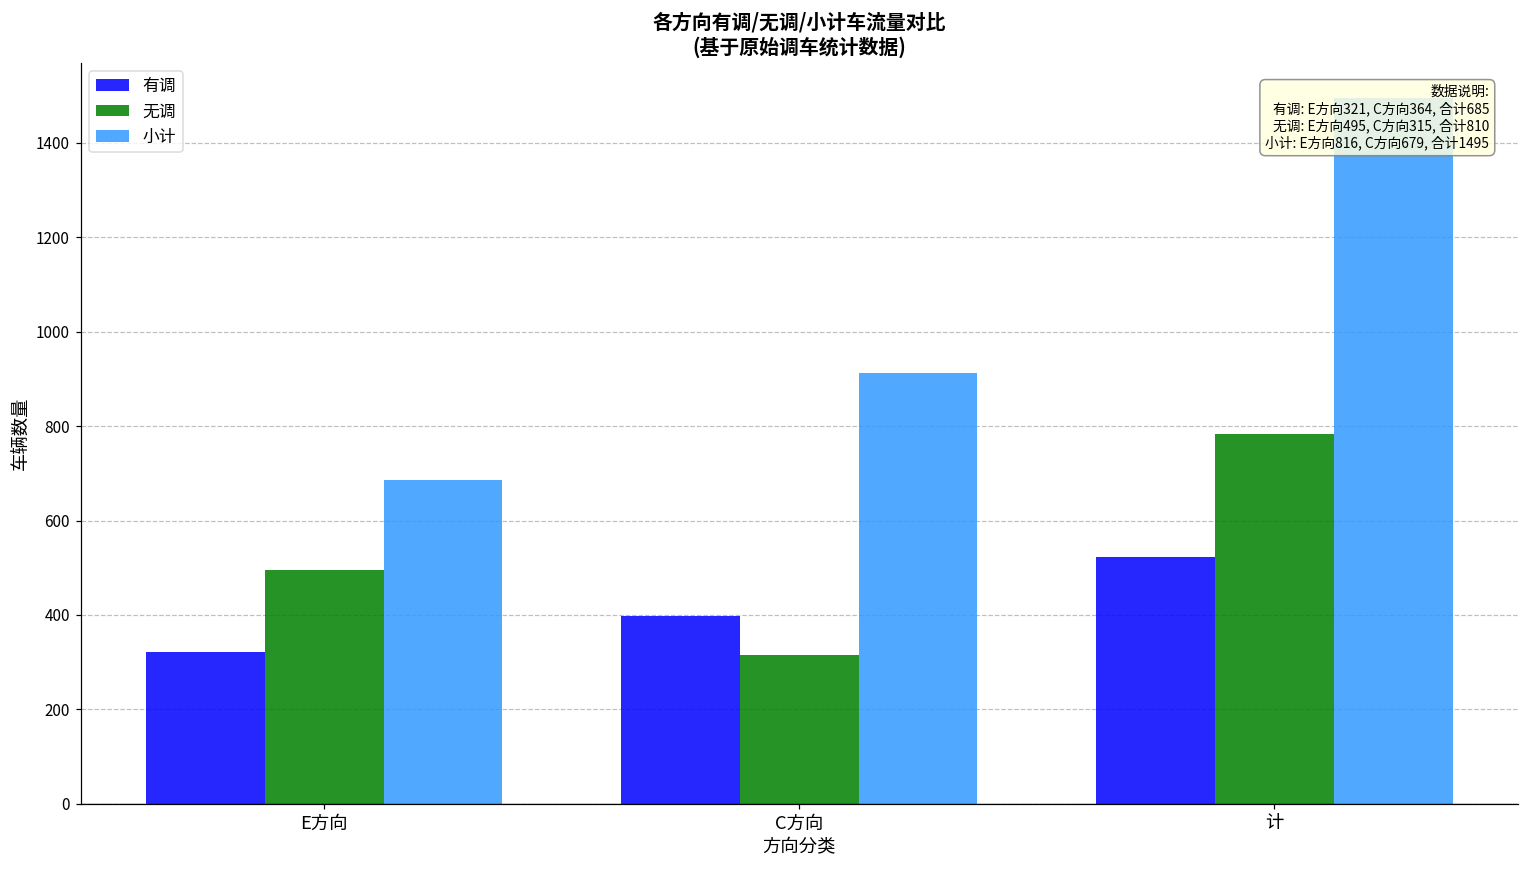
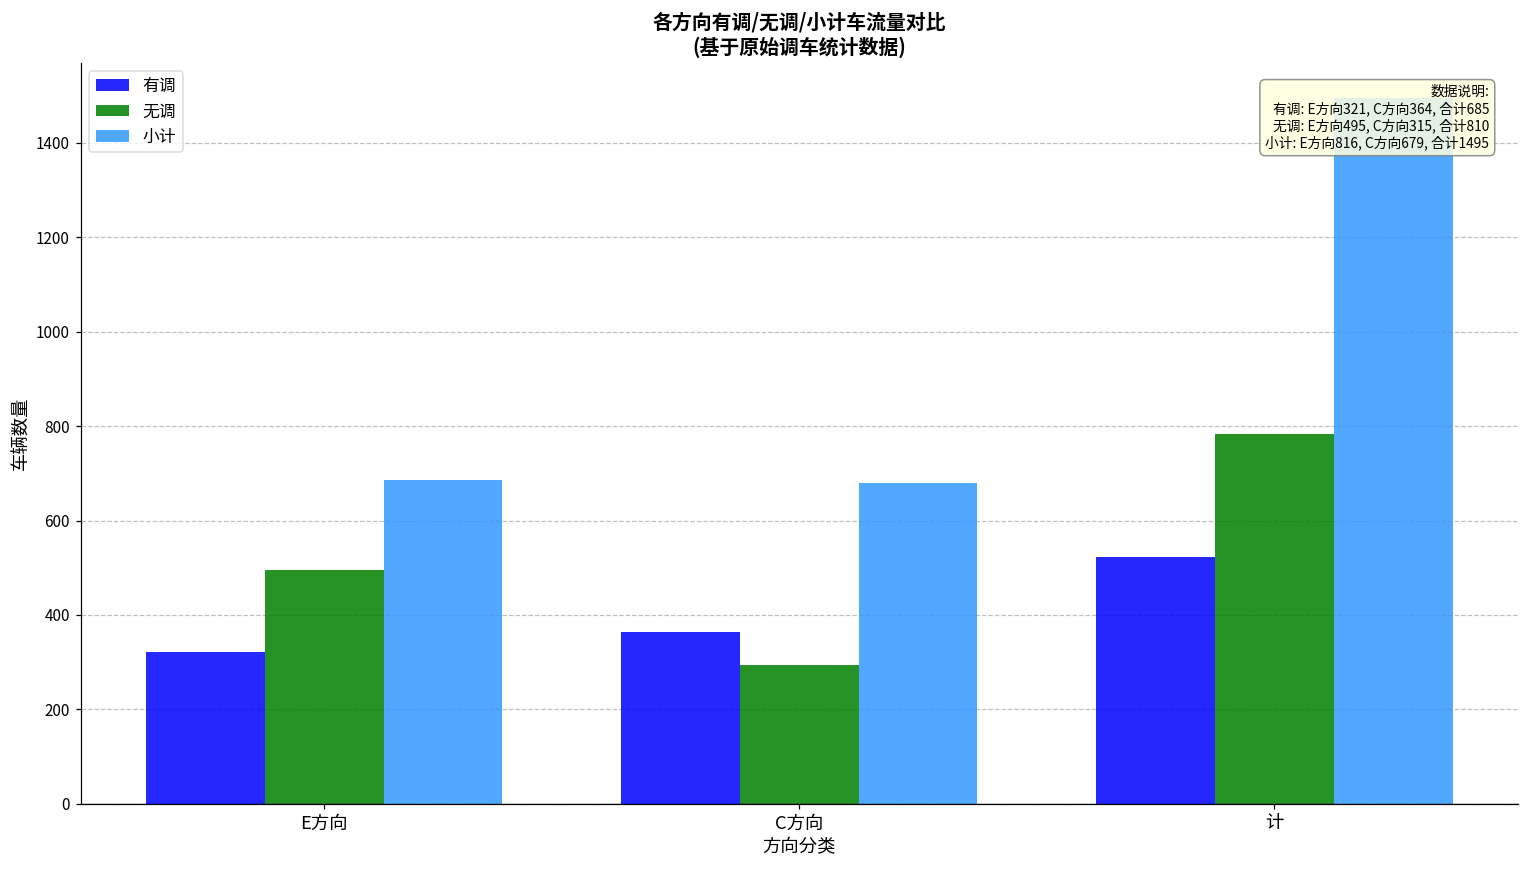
有调, C方向: 400 -> 360
无调, C方向: 320 -> 290
小计, C方向: 910 -> 680
